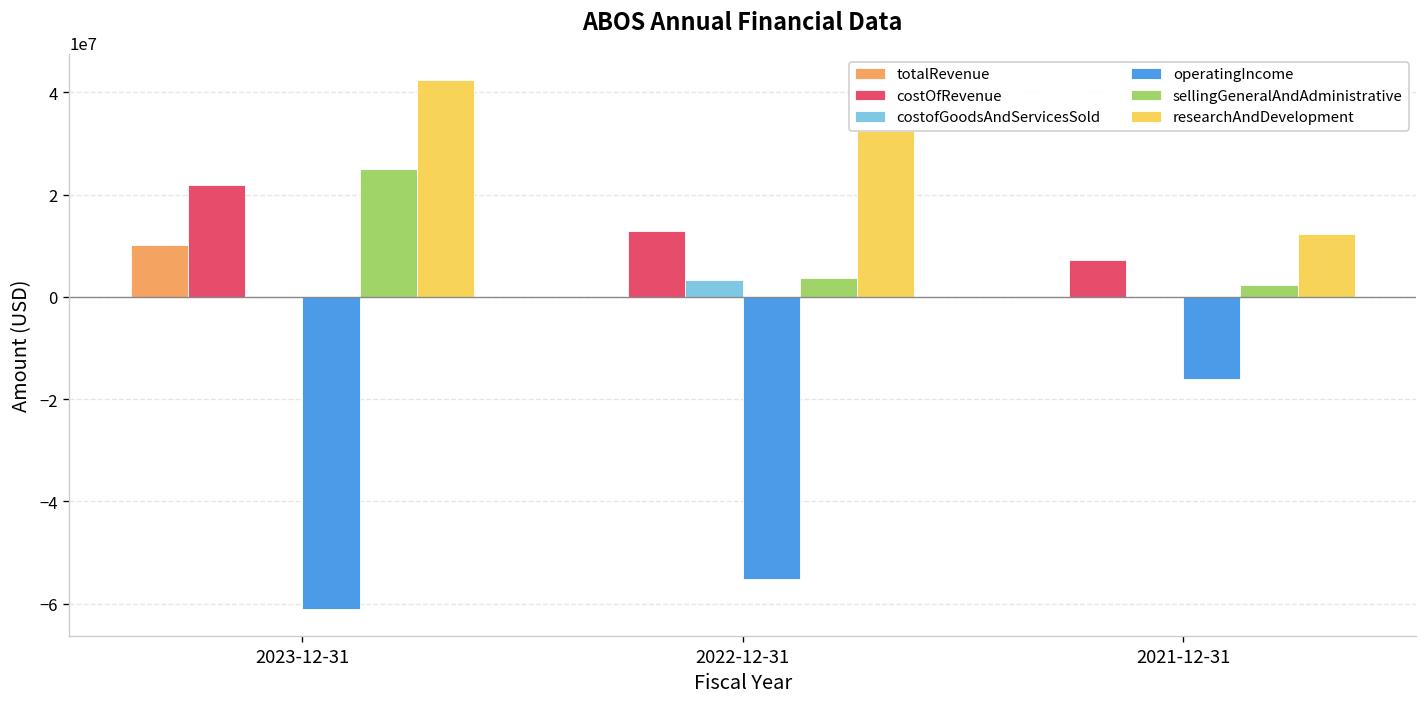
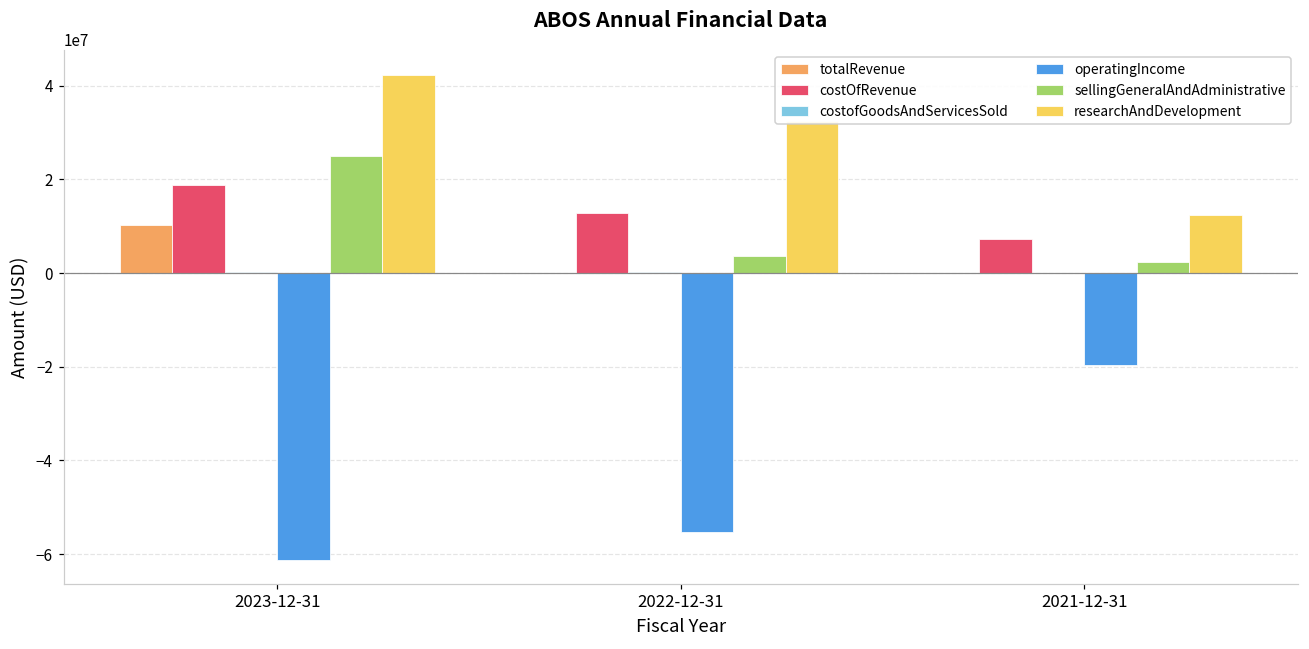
costOfRevenue, 2023-12-31: 22000000 -> 19000000
costofGoodsAndServicesSold, 2022-12-31: 3000000 -> 0
operatingIncome, 2021-12-31: -16000000 -> -20000000
